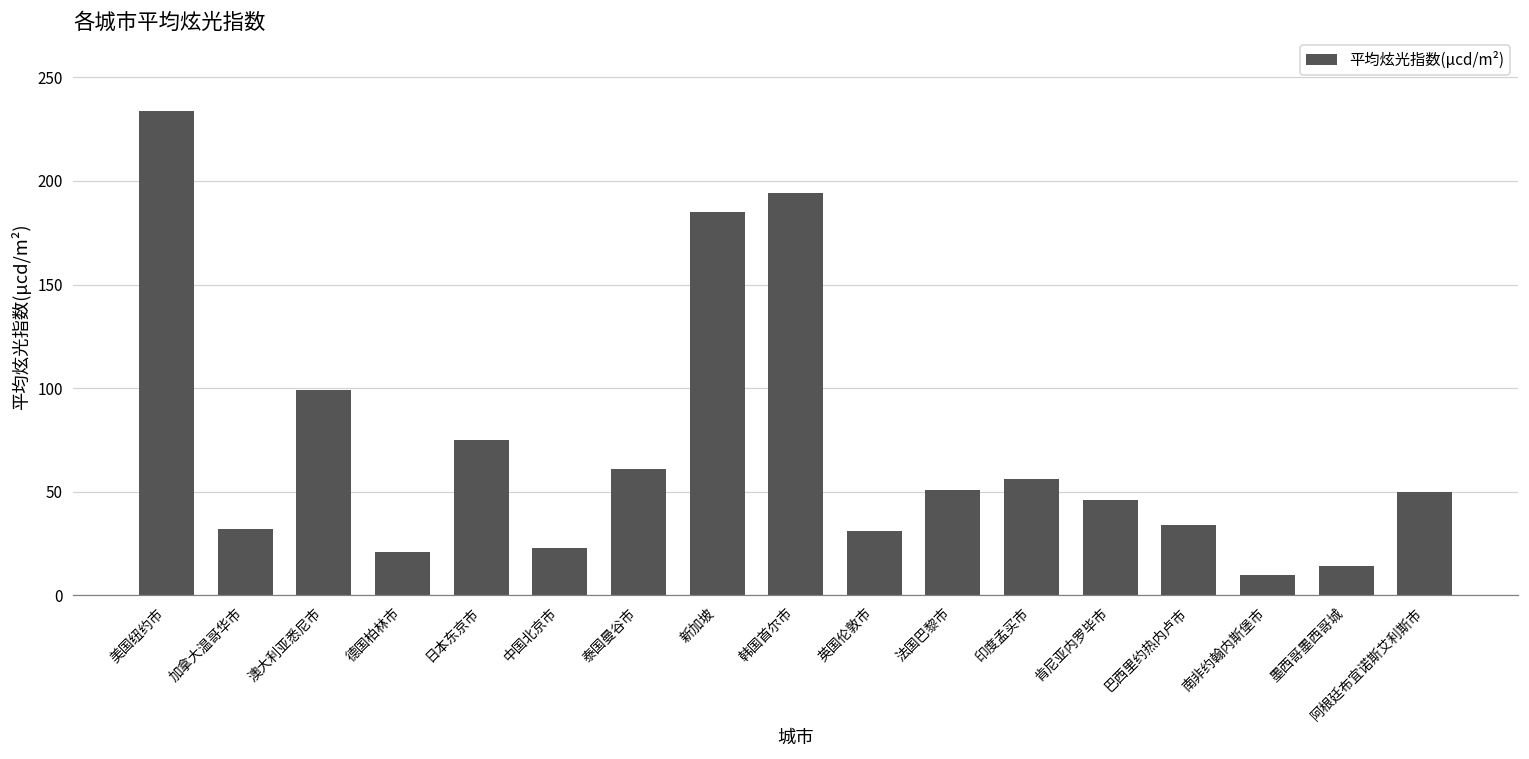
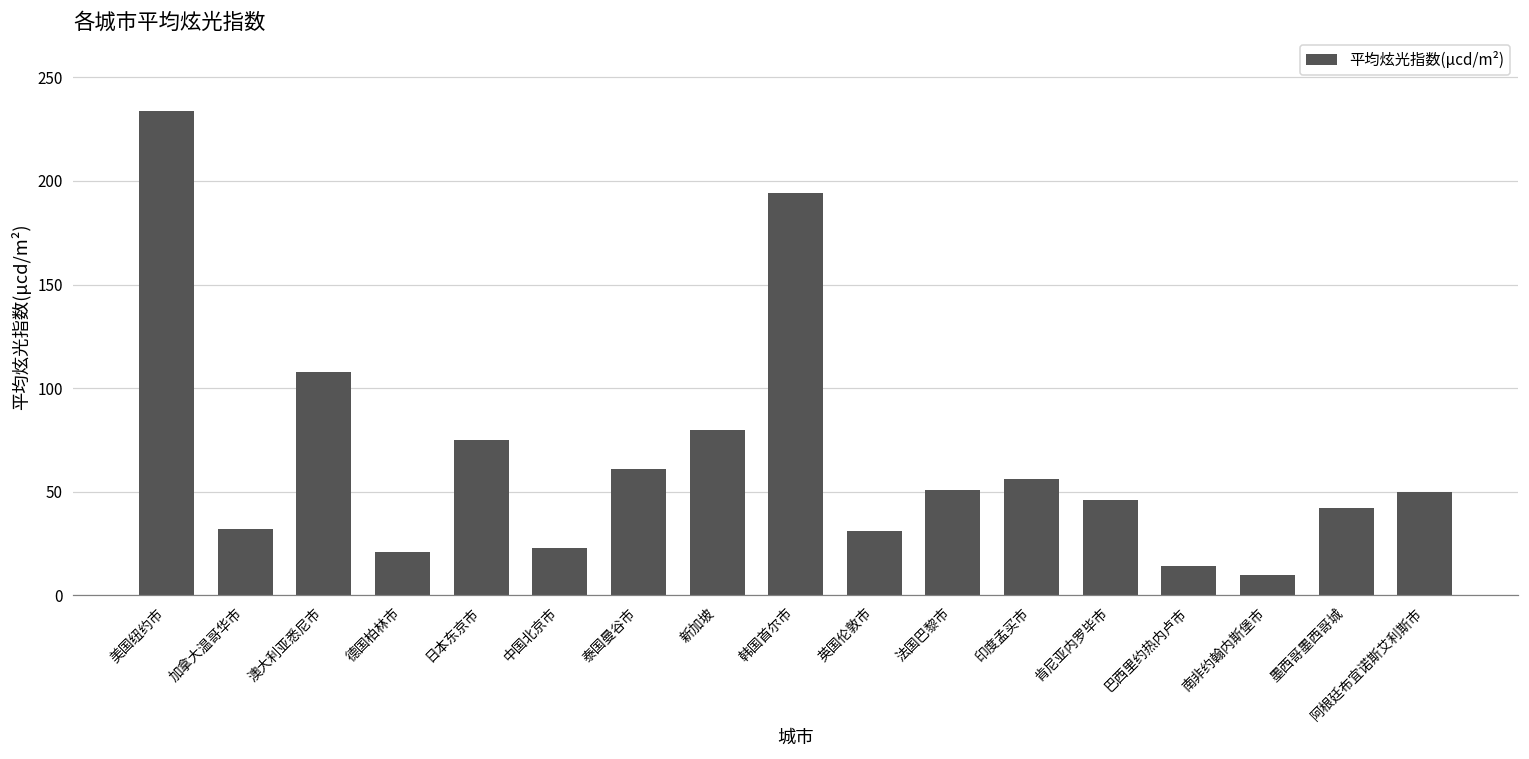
澳大利亚悉尼市: 99 -> 108
新加坡: 185 -> 80
巴西里约热内卢市: 34 -> 14
墨西哥墨西哥城: 14 -> 42
